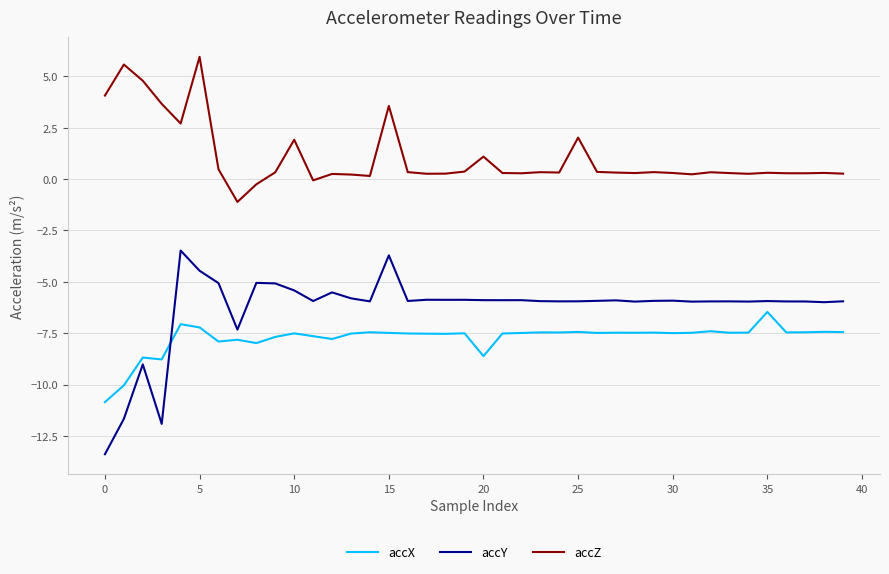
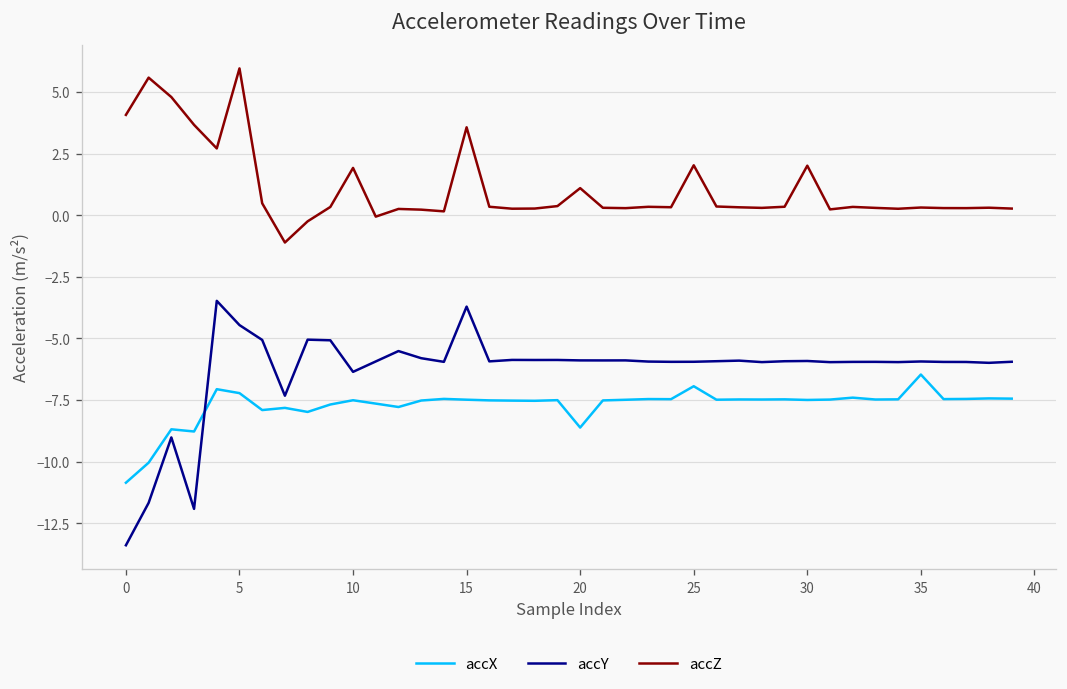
accY, 10: -5.4 -> -6.4
accX, 25: -7.4 -> -6.9
accZ, 30: 0.3 -> 2.0
